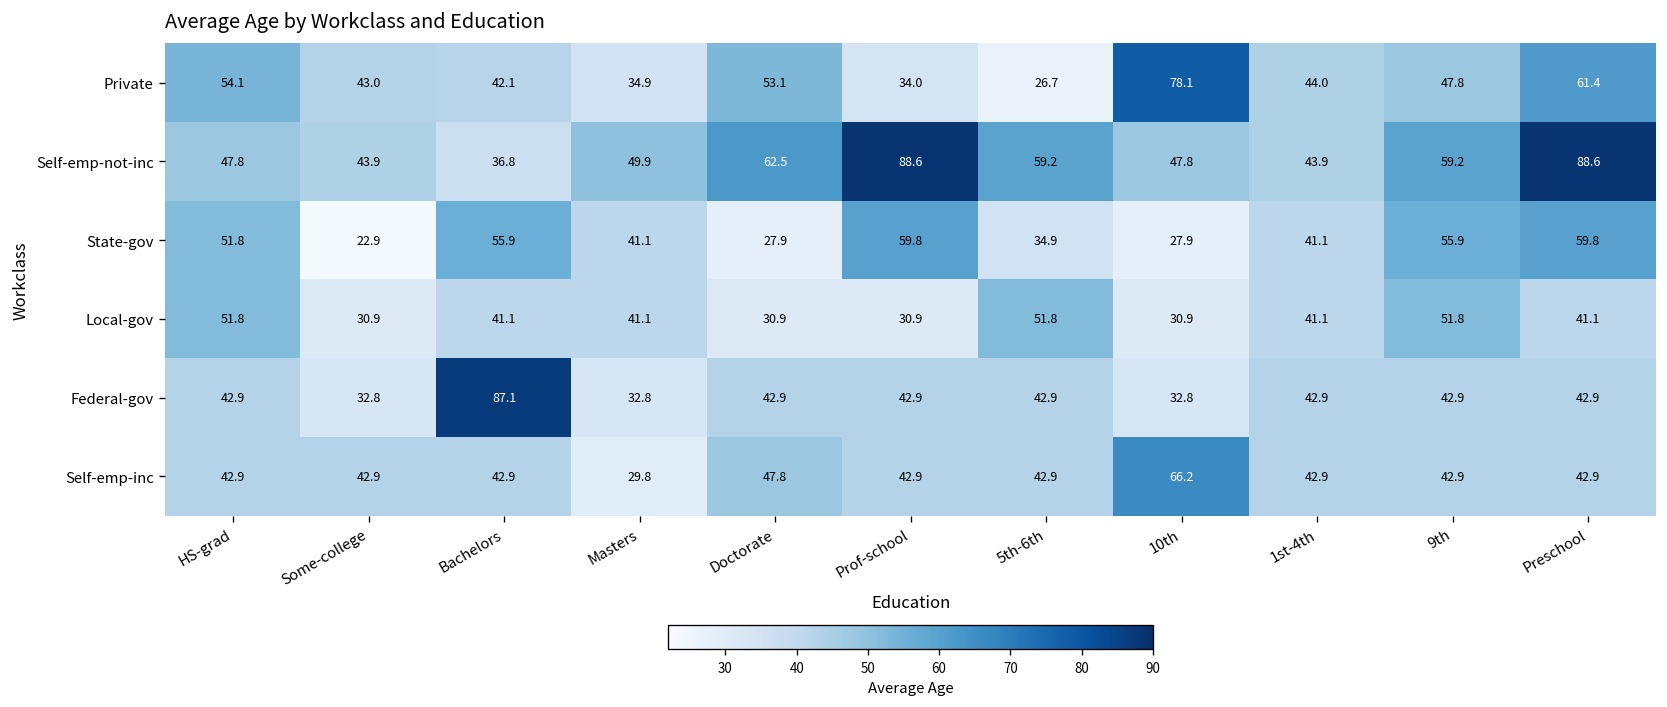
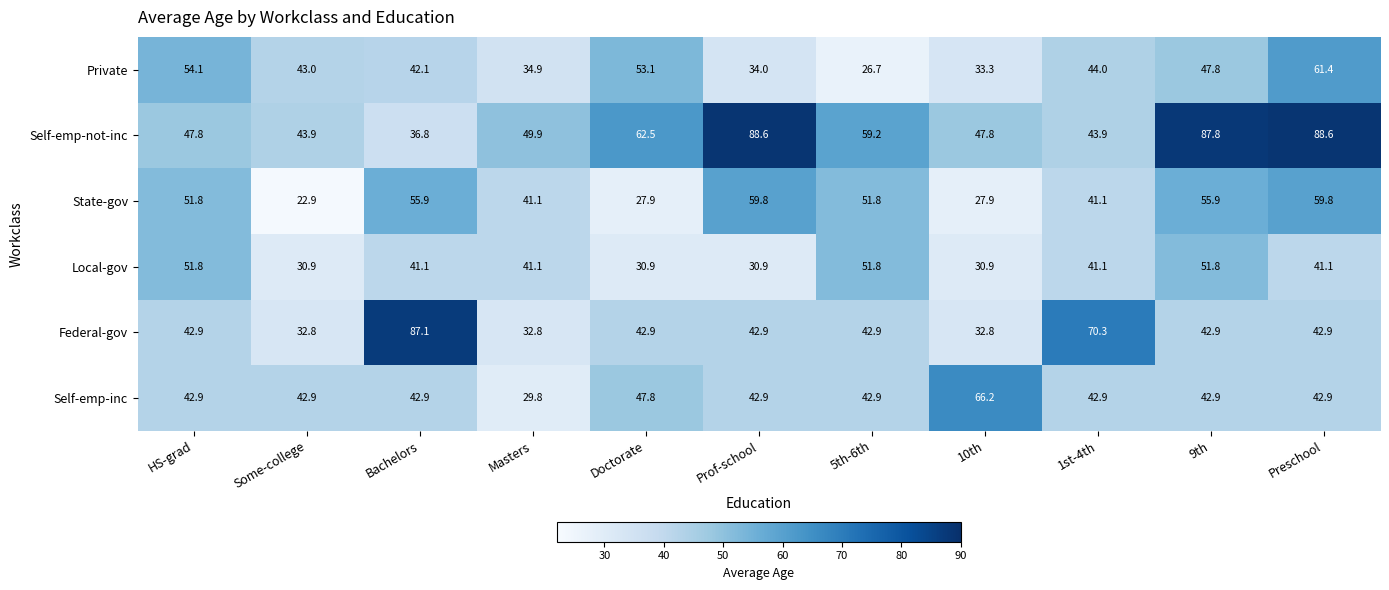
Private, 10th: 78.1 -> 33.3
Self-emp-not-inc, 9th: 59.2 -> 87.8
State-gov, 5th-6th: 34.9 -> 51.8
Federal-gov, 1st-4th: 42.9 -> 70.3
